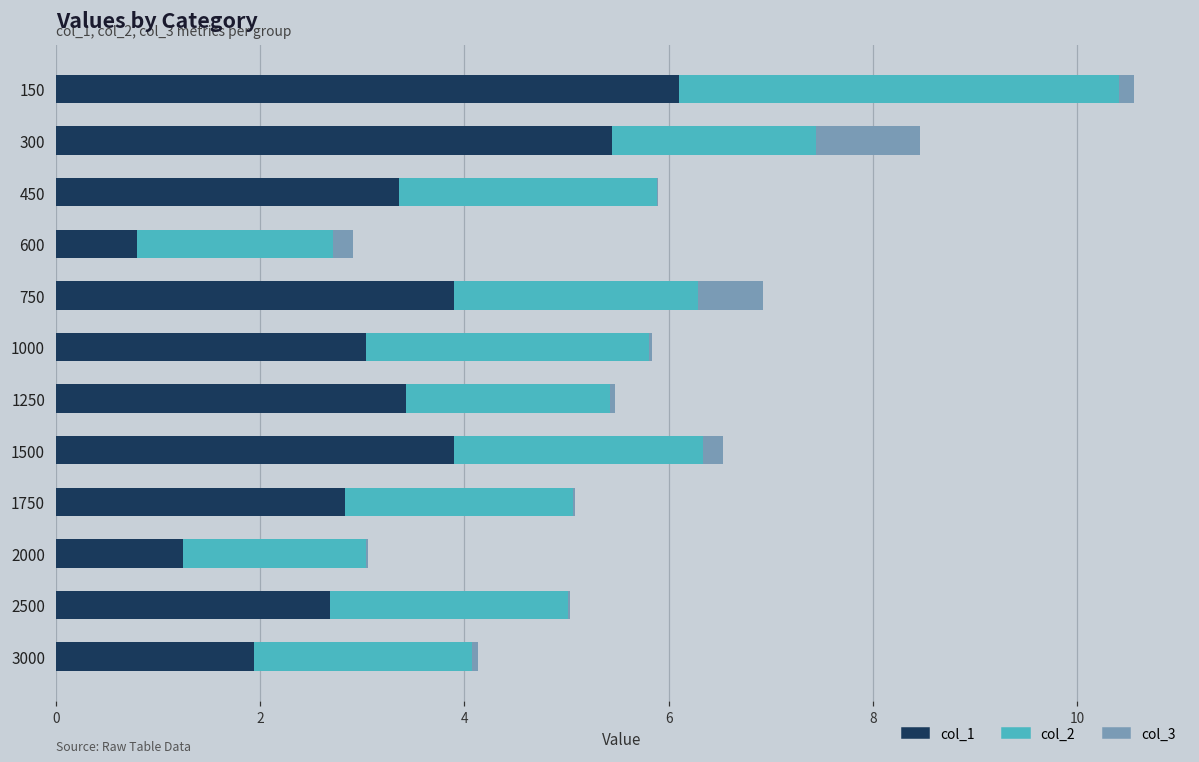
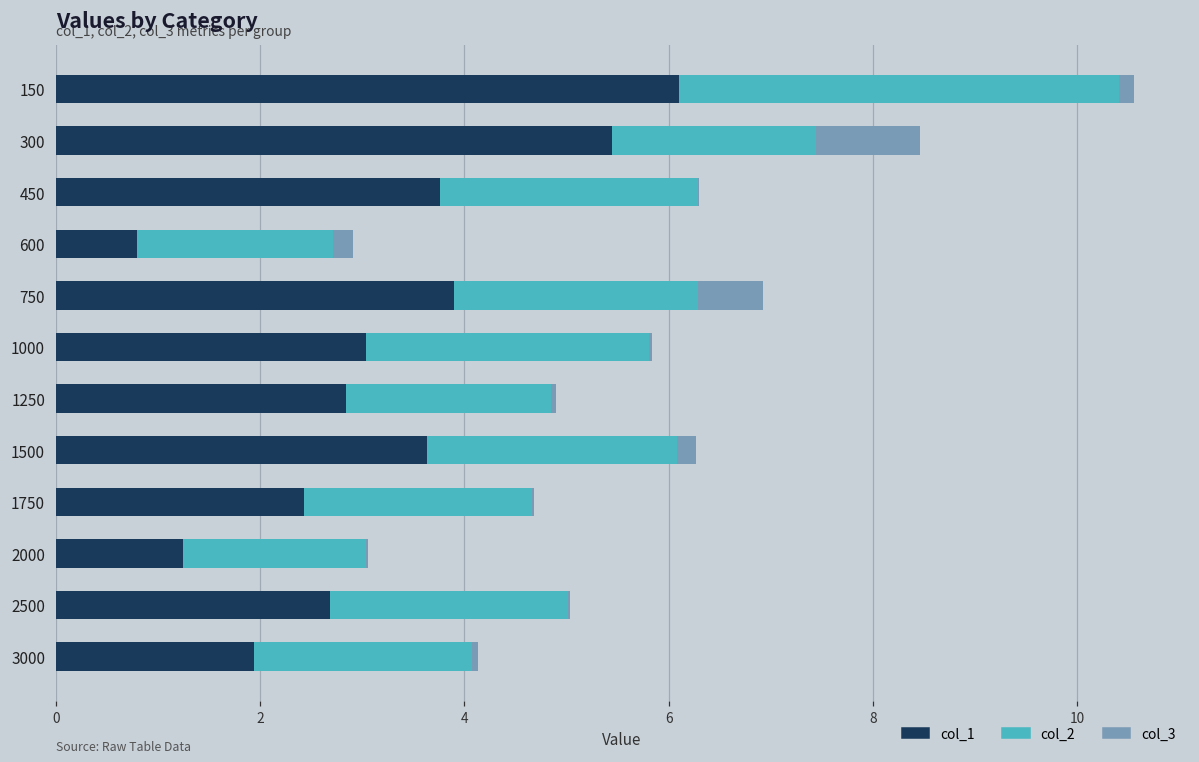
col_1, 450: 3.4 -> 3.8
col_1, 1250: 3.4 -> 2.8
col_1, 1500: 3.9 -> 3.6
col_1, 1750: 2.8 -> 2.4
